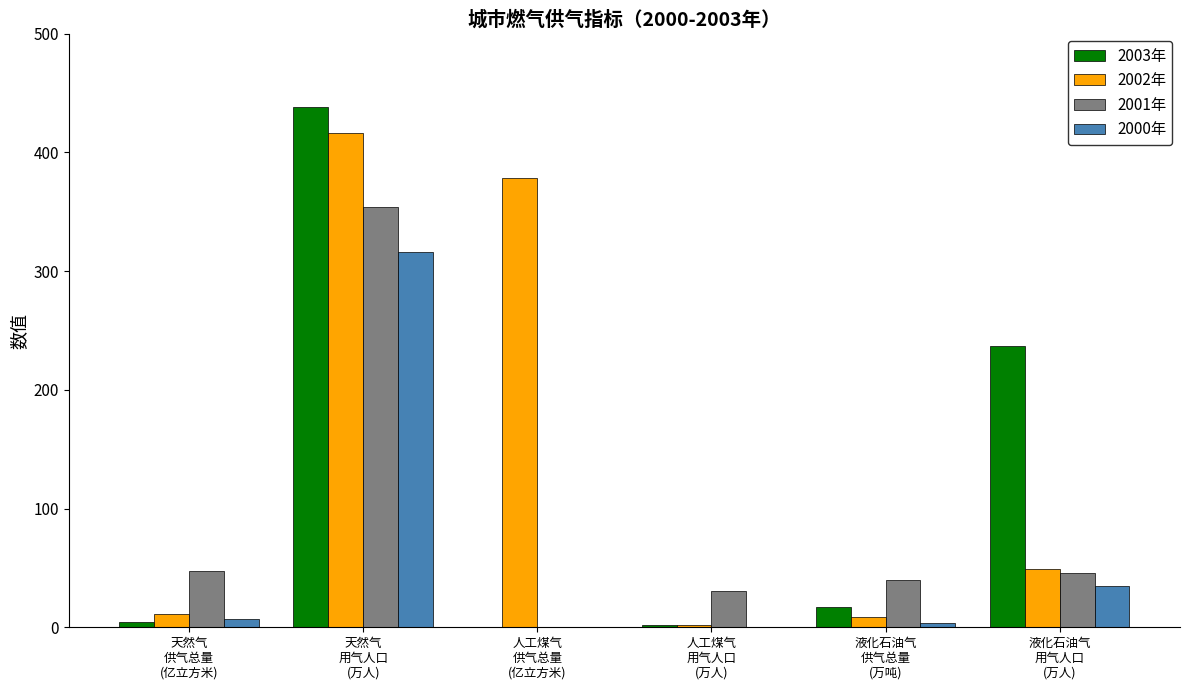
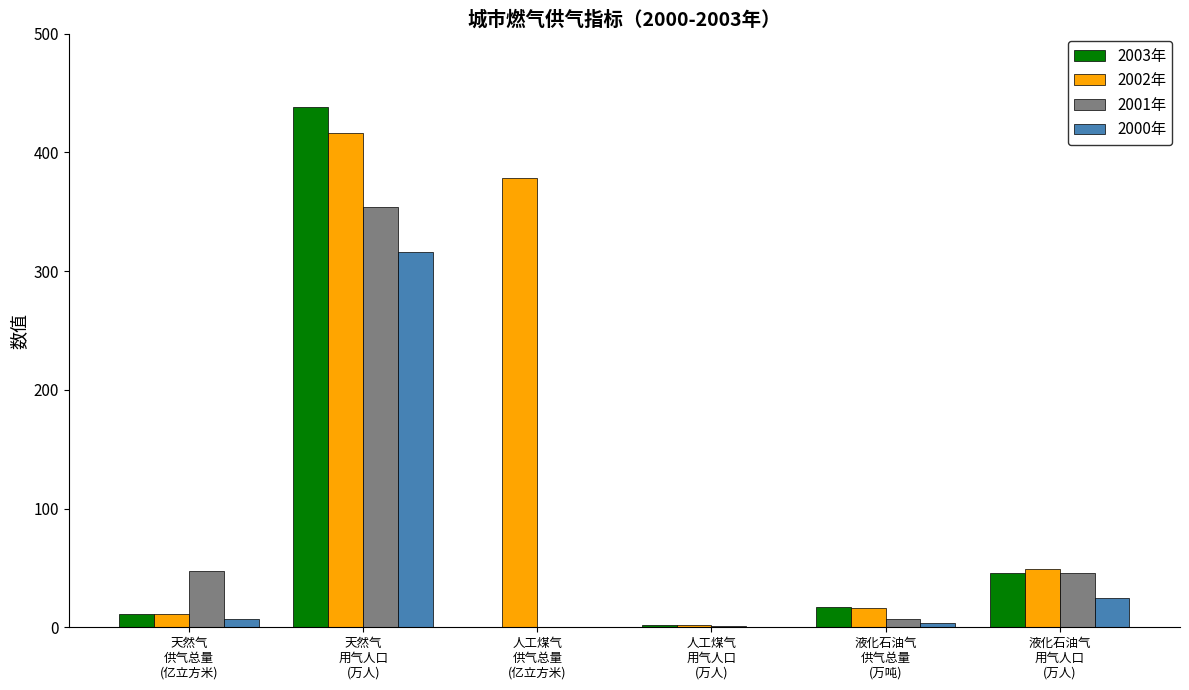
2003年, 天然气 供气总量 (亿立方米): 4 -> 11
2001年, 人工煤气 用气人口 (万人): 31 -> 1
2002年, 液化石油气 供气总量 (万吨): 8 -> 16
2001年, 液化石油气 供气总量 (万吨): 40 -> 7
2003年, 液化石油气 用气人口 (万人): 237 -> 46
2000年, 液化石油气 用气人口 (万人): 35 -> 24
